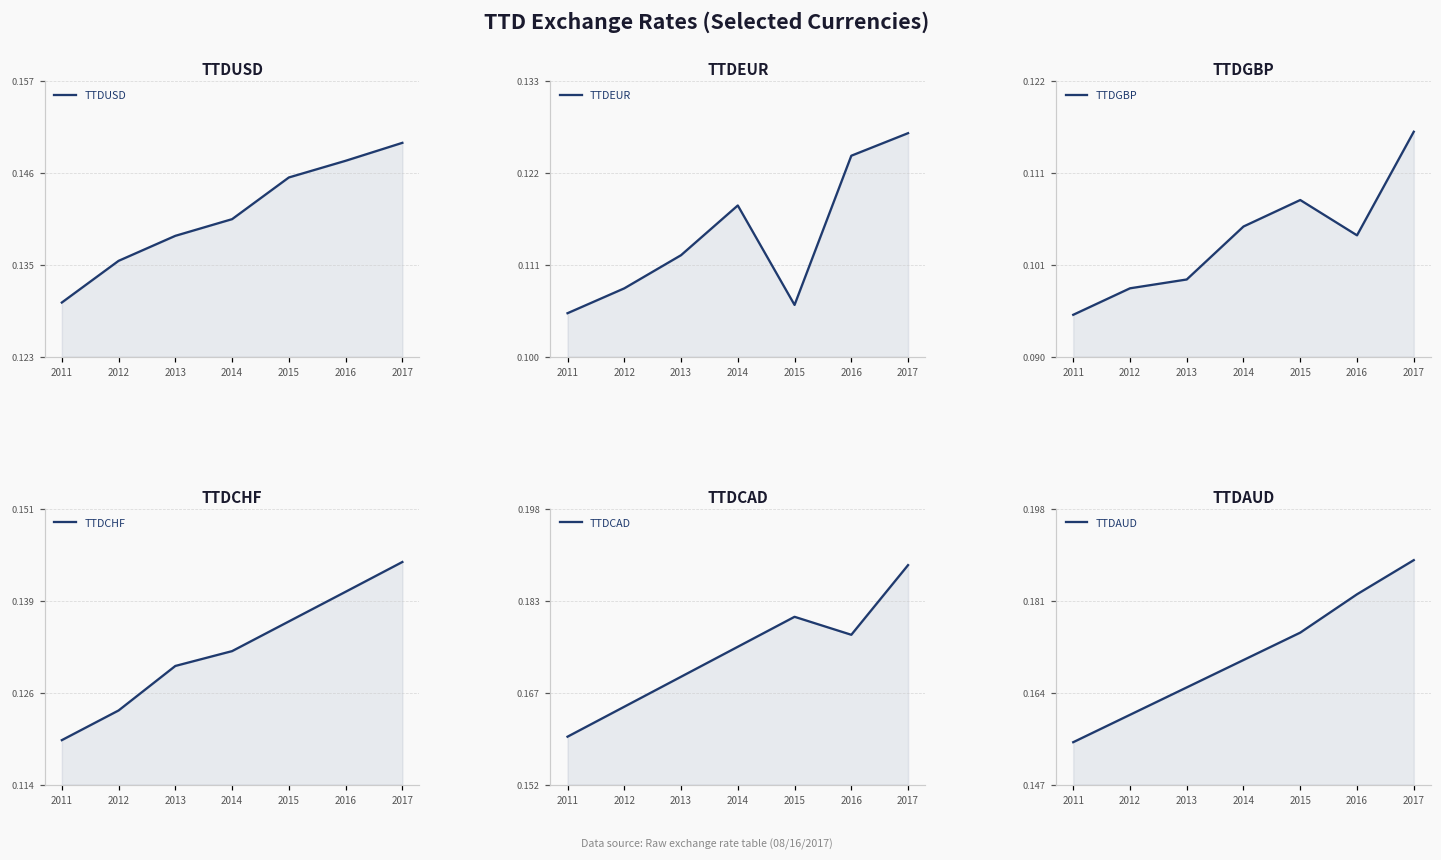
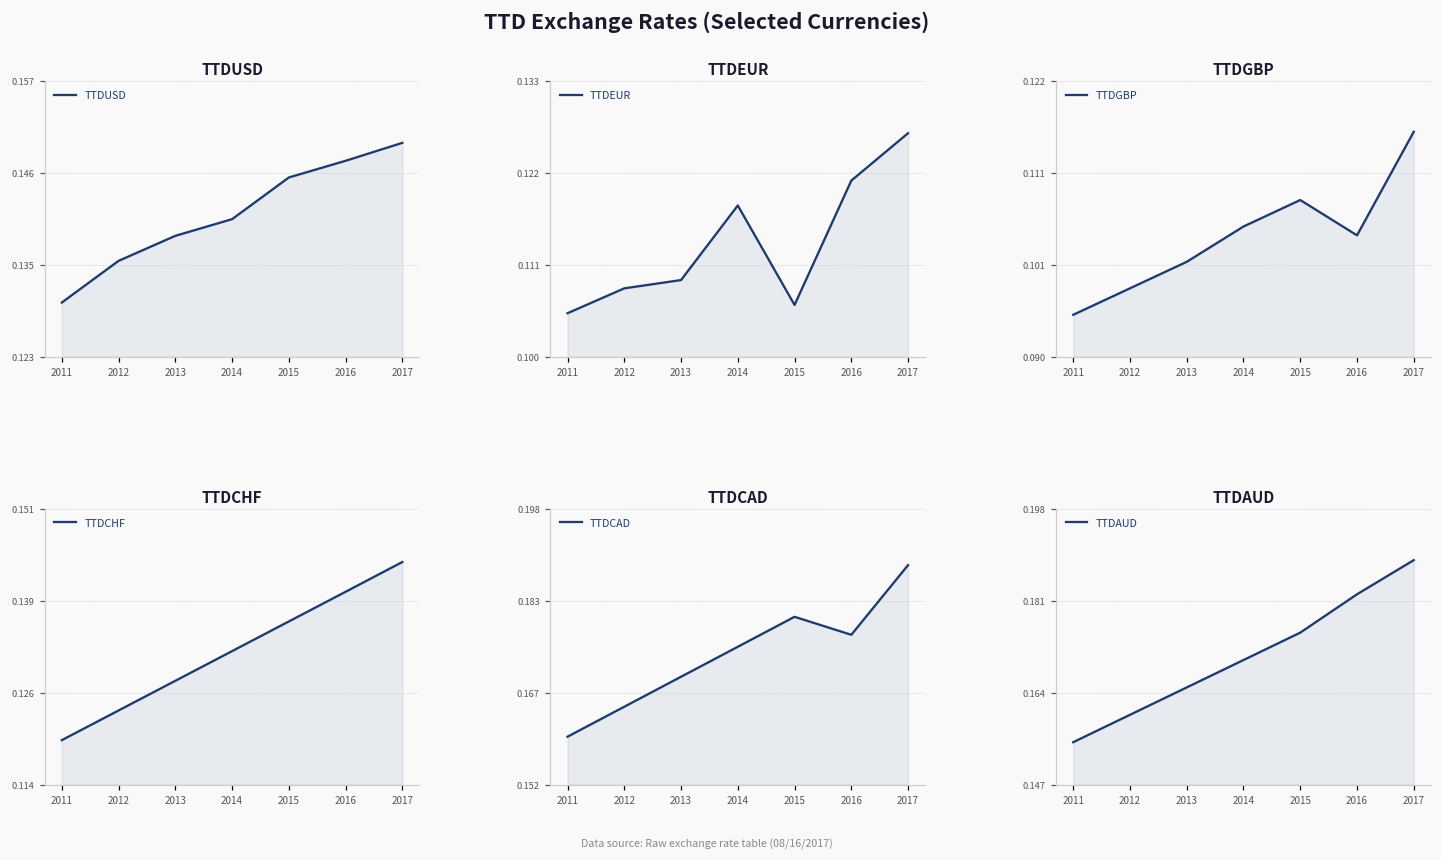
TTDEUR, 2013: 0.112 -> 0.109
TTDEUR, 2016: 0.124 -> 0.121
TTDGBP, 2013: 0.099 -> 0.101
TTDCHF, 2013: 0.130 -> 0.128
